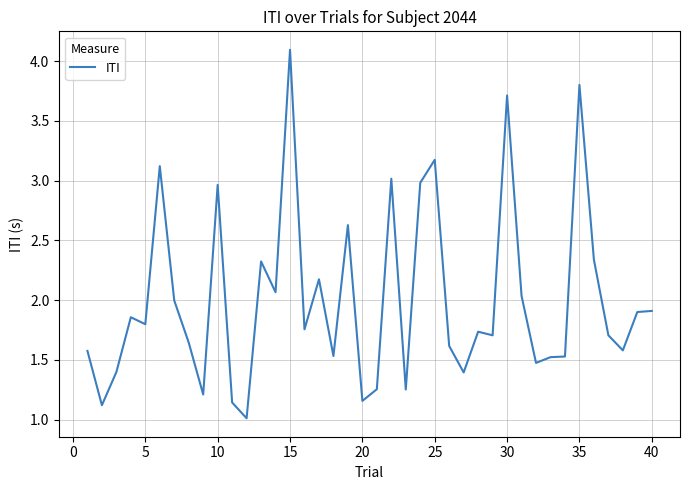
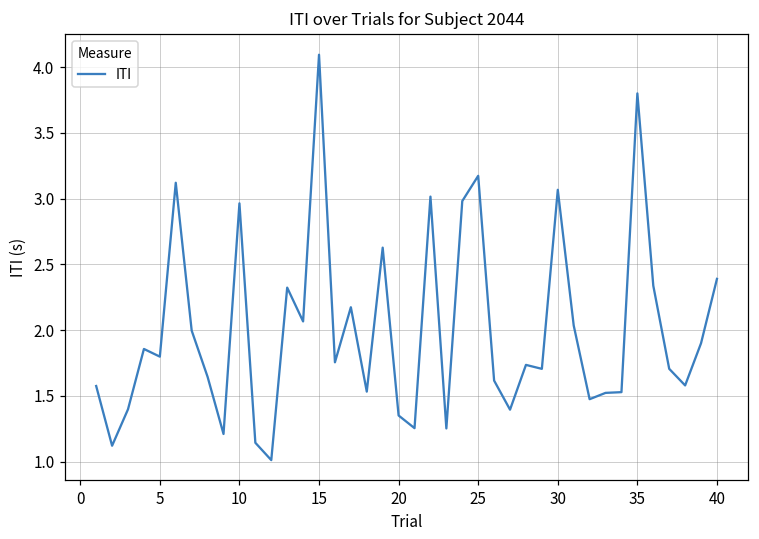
20: 1.16 -> 1.35
30: 3.71 -> 3.07
40: 1.91 -> 2.39
